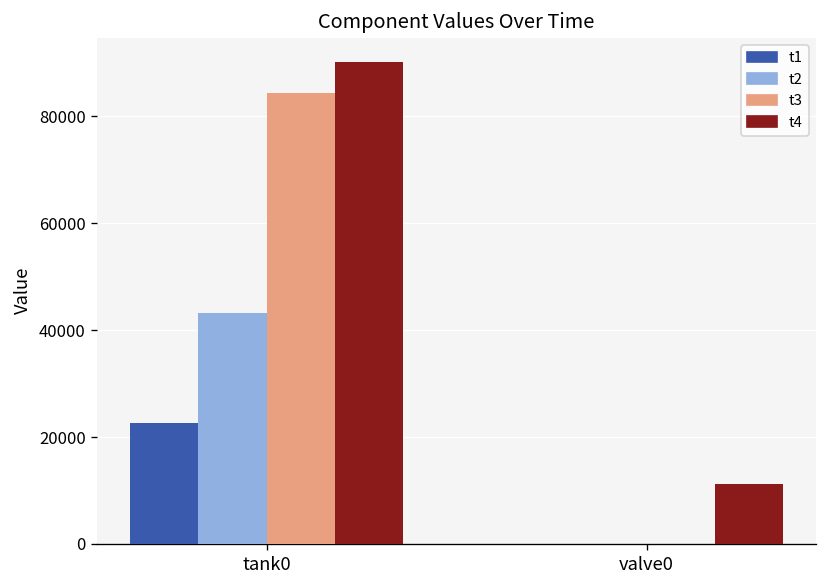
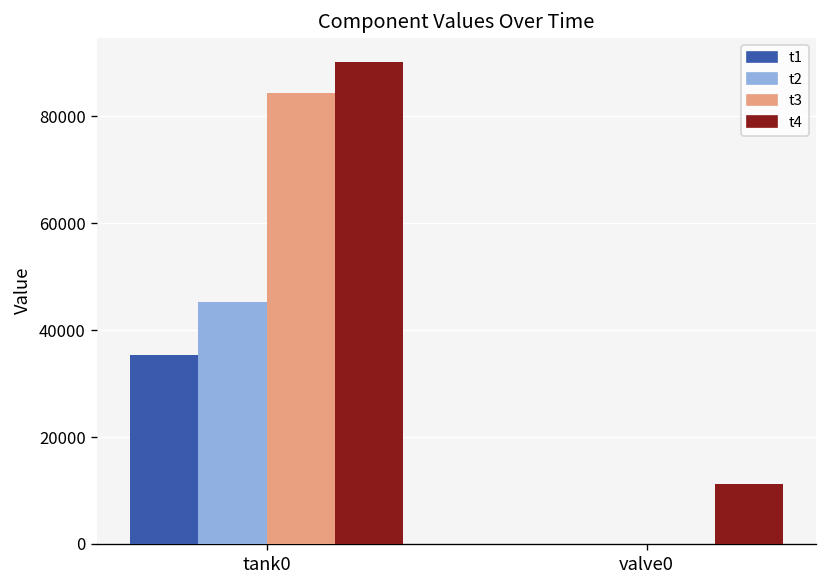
t1, tank0: 23000 -> 35000
t2, tank0: 43000 -> 45000
